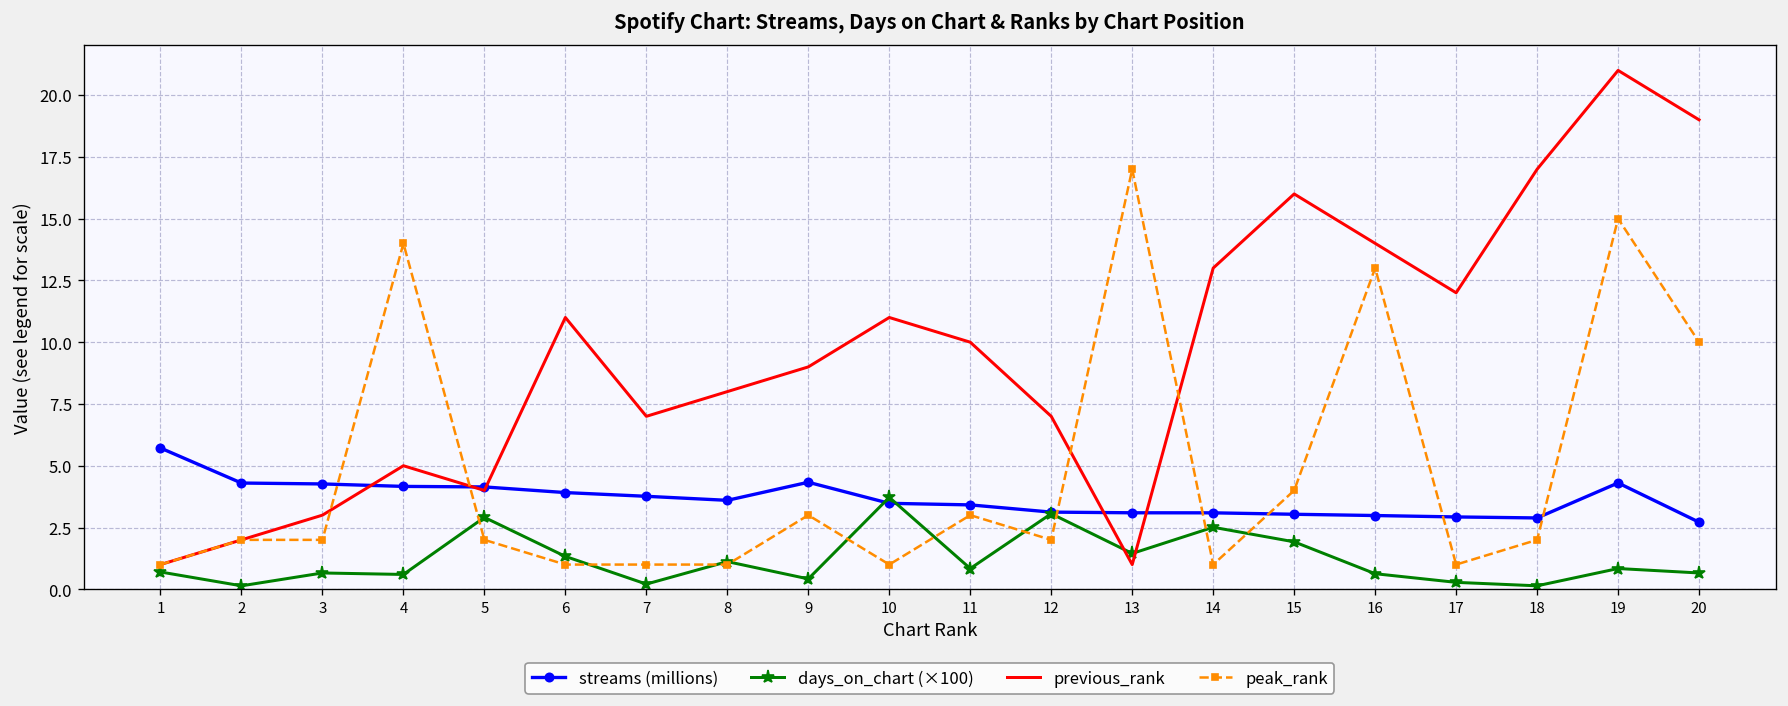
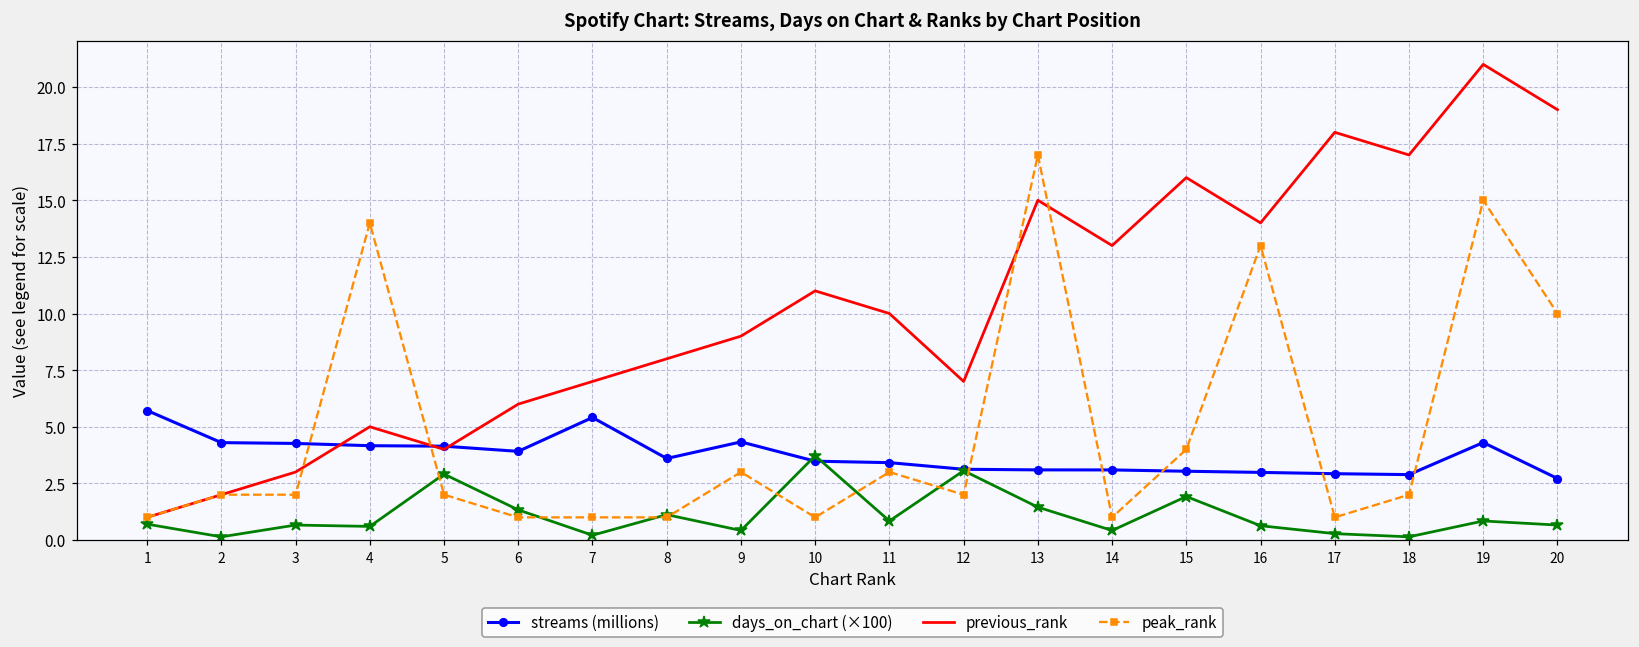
previous_rank, 6: 11 -> 6
streams (millions), 7: 3.8 -> 5.4
previous_rank, 13: 1 -> 15
days_on_chart (×100), 14: 2.5 -> 0.4
previous_rank, 17: 12 -> 18
